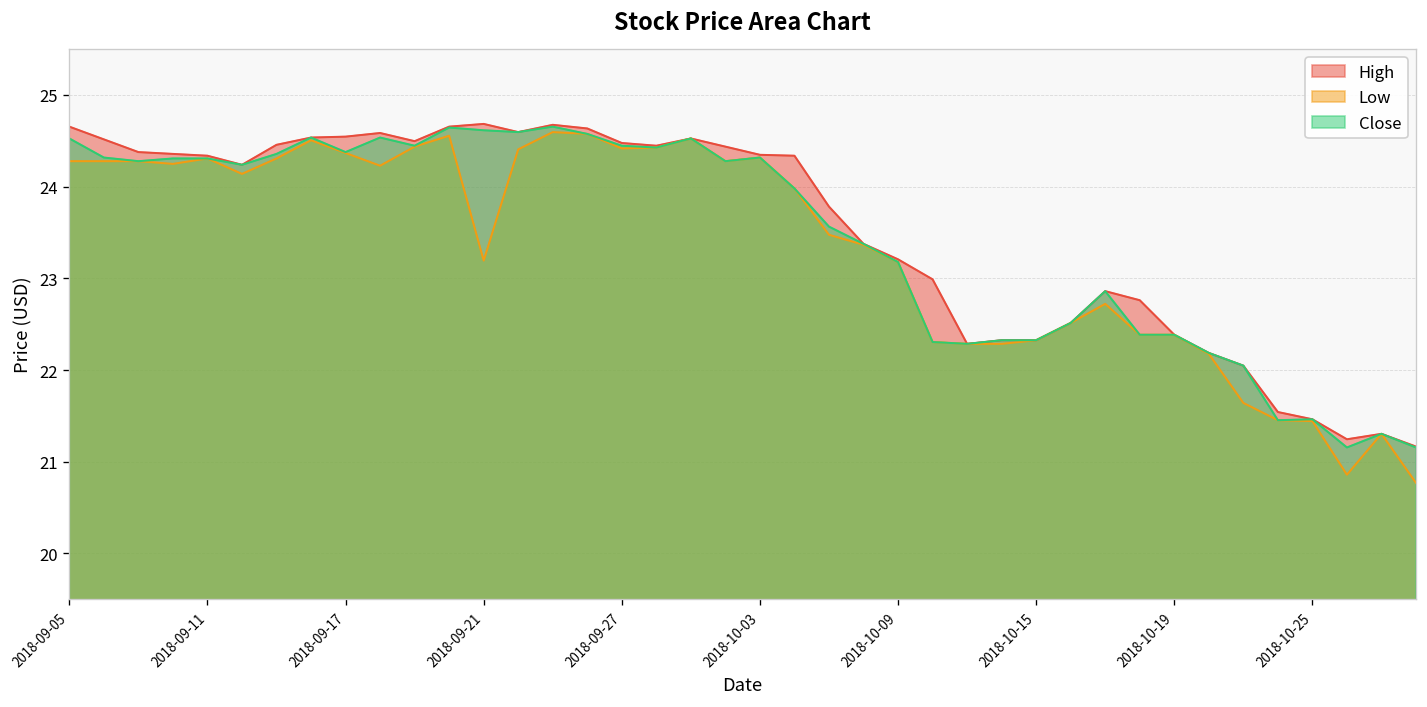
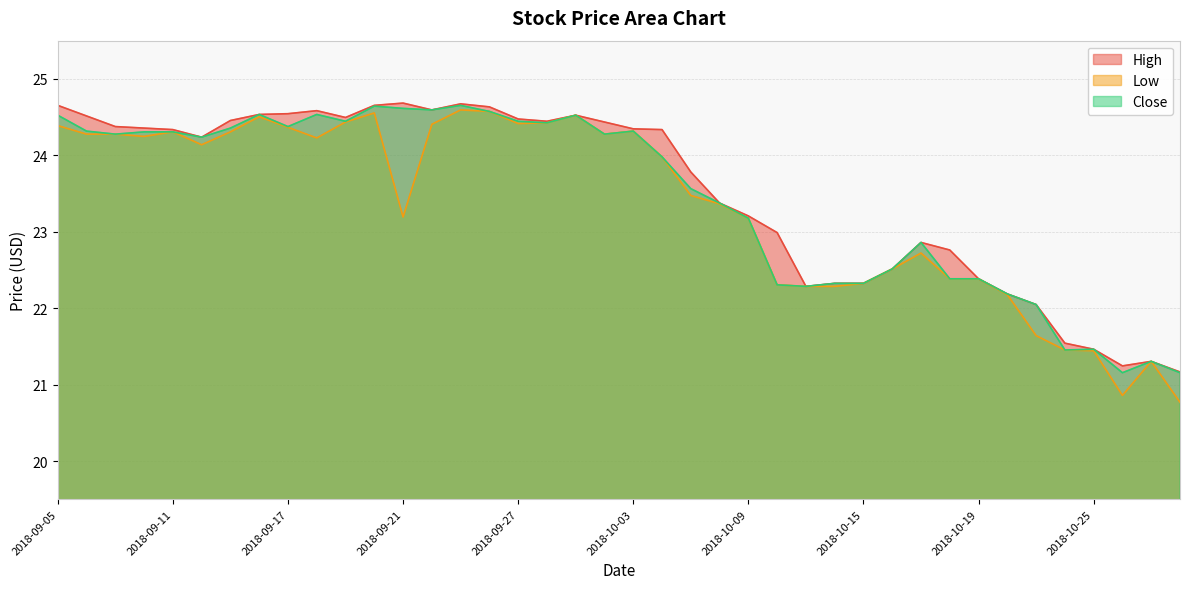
Low, 2018-09-05: 24.3 -> 24.4
